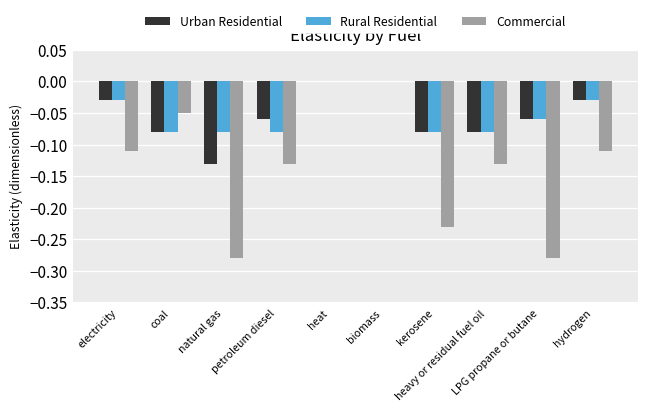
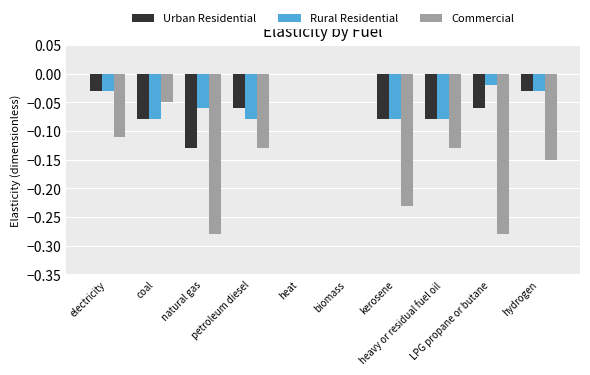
Rural Residential, natural gas: -0.08 -> -0.06
Rural Residential, LPG propane or butane: -0.06 -> -0.02
Commercial, hydrogen: -0.11 -> -0.15
